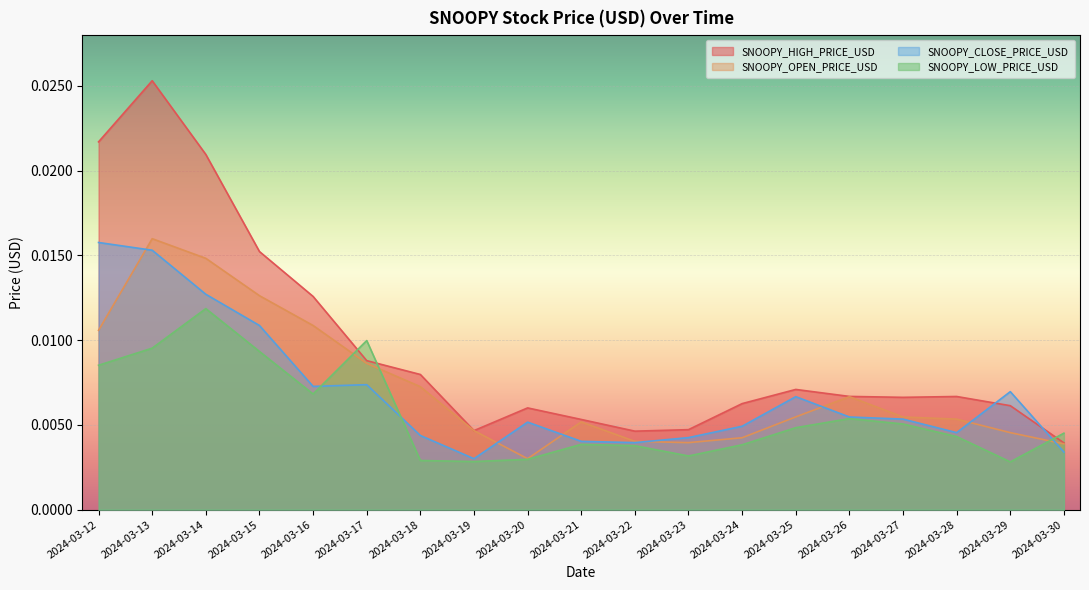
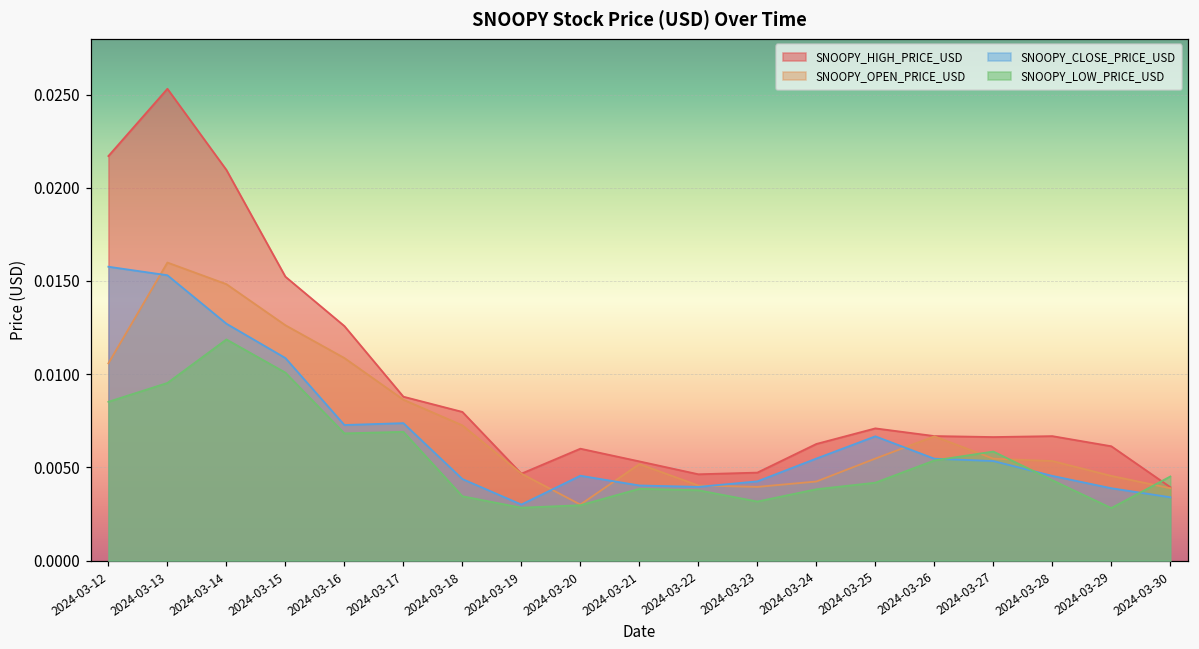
SNOOPY_LOW_PRICE_USD, 2024-03-15: 0.0093 -> 0.0101
SNOOPY_LOW_PRICE_USD, 2024-03-17: 0.0100 -> 0.0069
SNOOPY_LOW_PRICE_USD, 2024-03-18: 0.0029 -> 0.0035
SNOOPY_CLOSE_PRICE_USD, 2024-03-20: 0.0052 -> 0.0046
SNOOPY_CLOSE_PRICE_USD, 2024-03-24: 0.0049 -> 0.0055
SNOOPY_LOW_PRICE_USD, 2024-03-25: 0.0048 -> 0.0042
SNOOPY_LOW_PRICE_USD, 2024-03-27: 0.0051 -> 0.0058
SNOOPY_CLOSE_PRICE_USD, 2024-03-29: 0.0070 -> 0.0039
